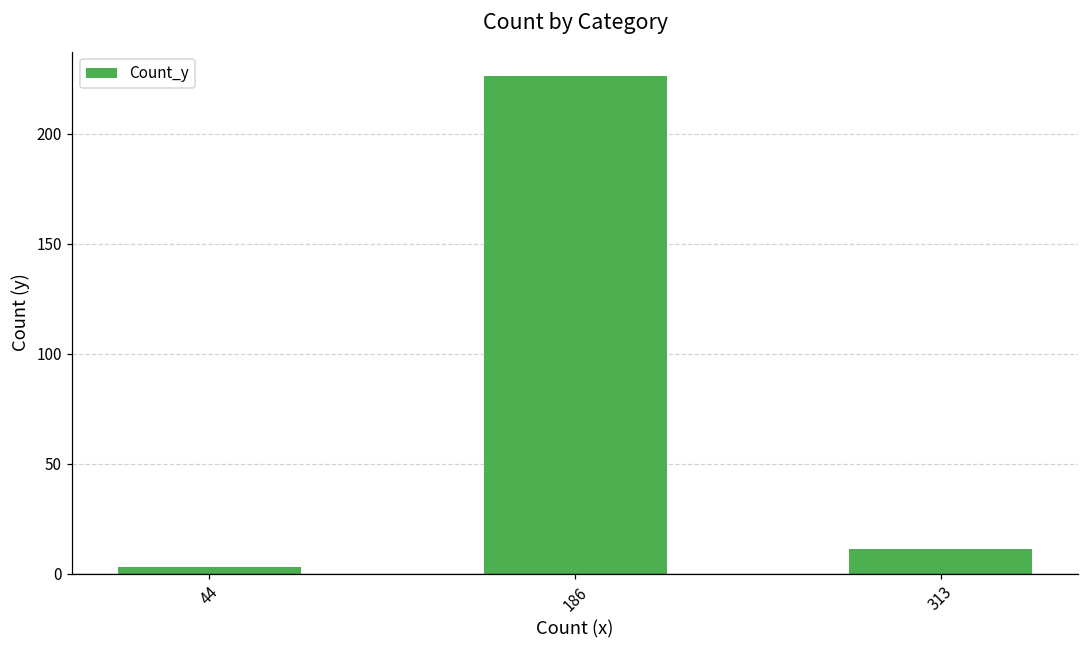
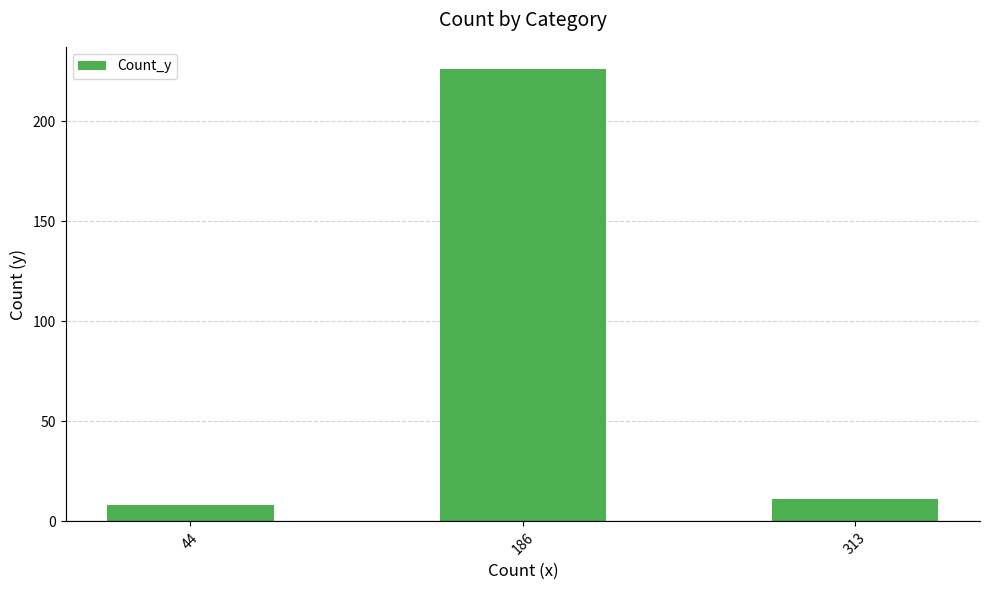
44: 3 -> 8
